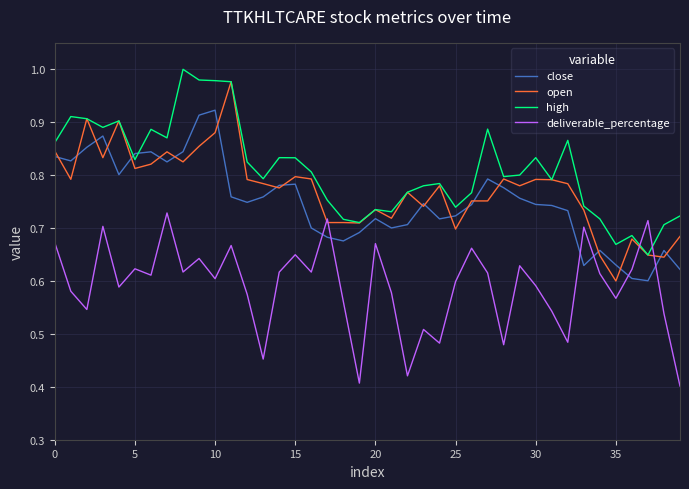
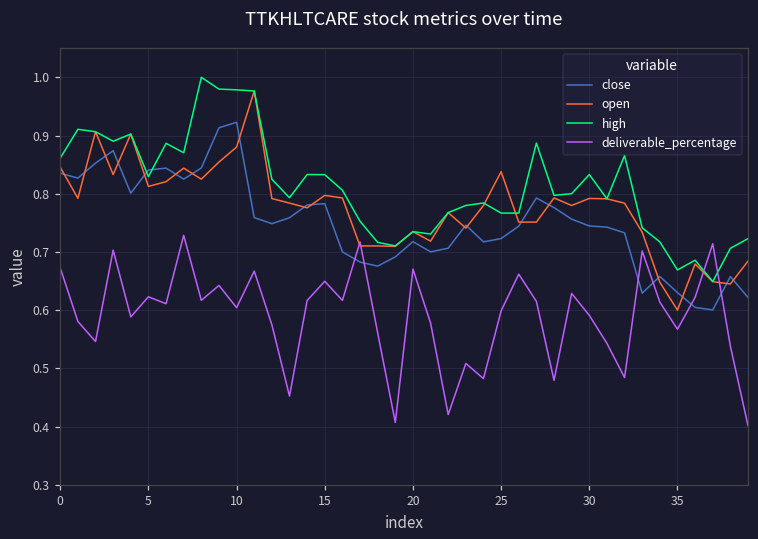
open, 25: 0.70 -> 0.84
high, 25: 0.74 -> 0.77
